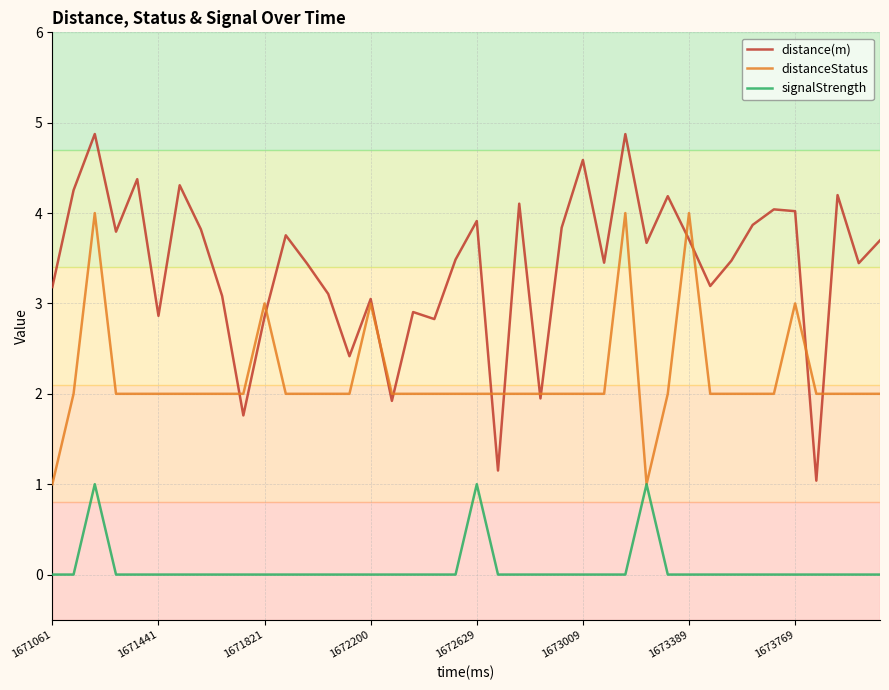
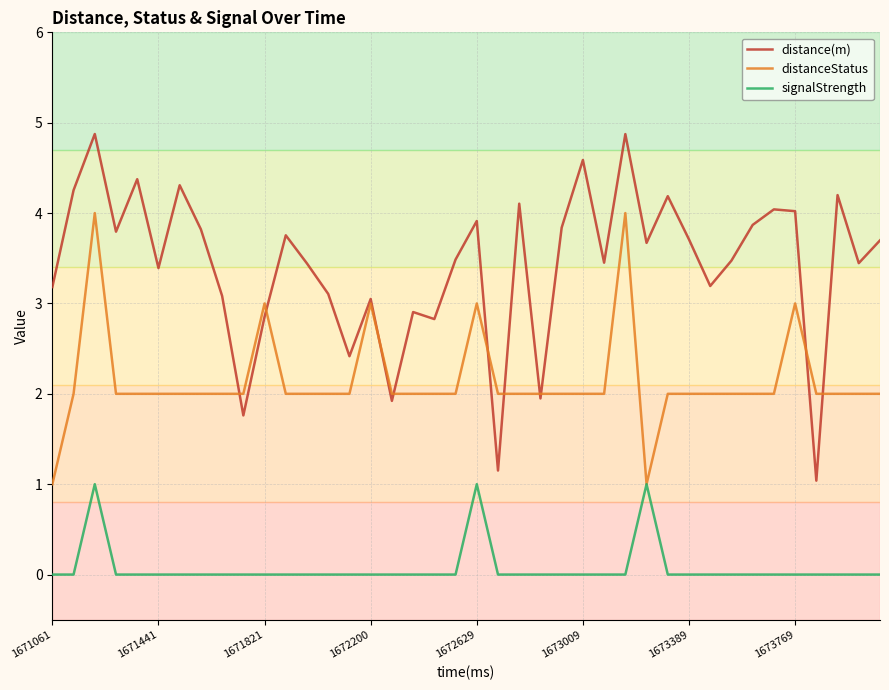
distance(m), 1671441: 2.9 -> 3.4
distanceStatus, 1672629: 2 -> 3
distanceStatus, 1673389: 4 -> 2
